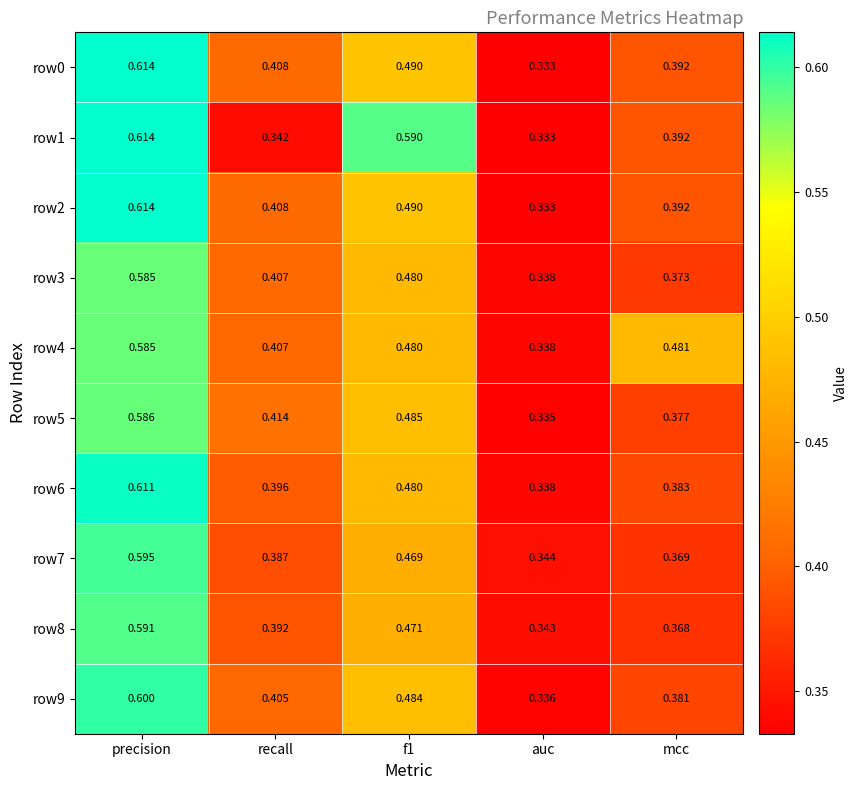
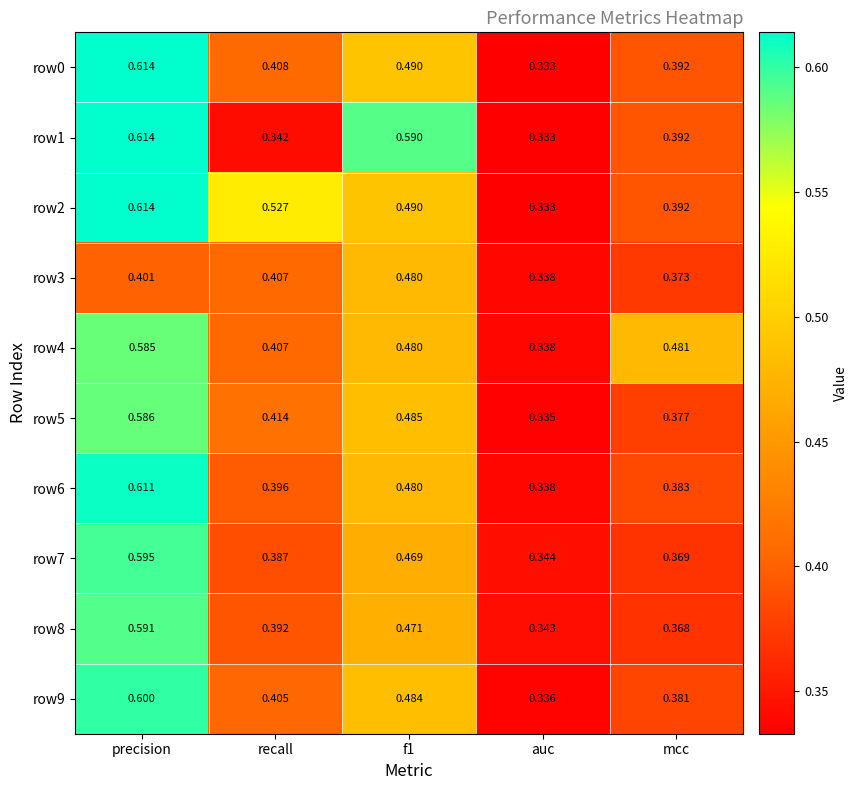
row2, recall: 0.408 -> 0.527
row3, precision: 0.585 -> 0.401
